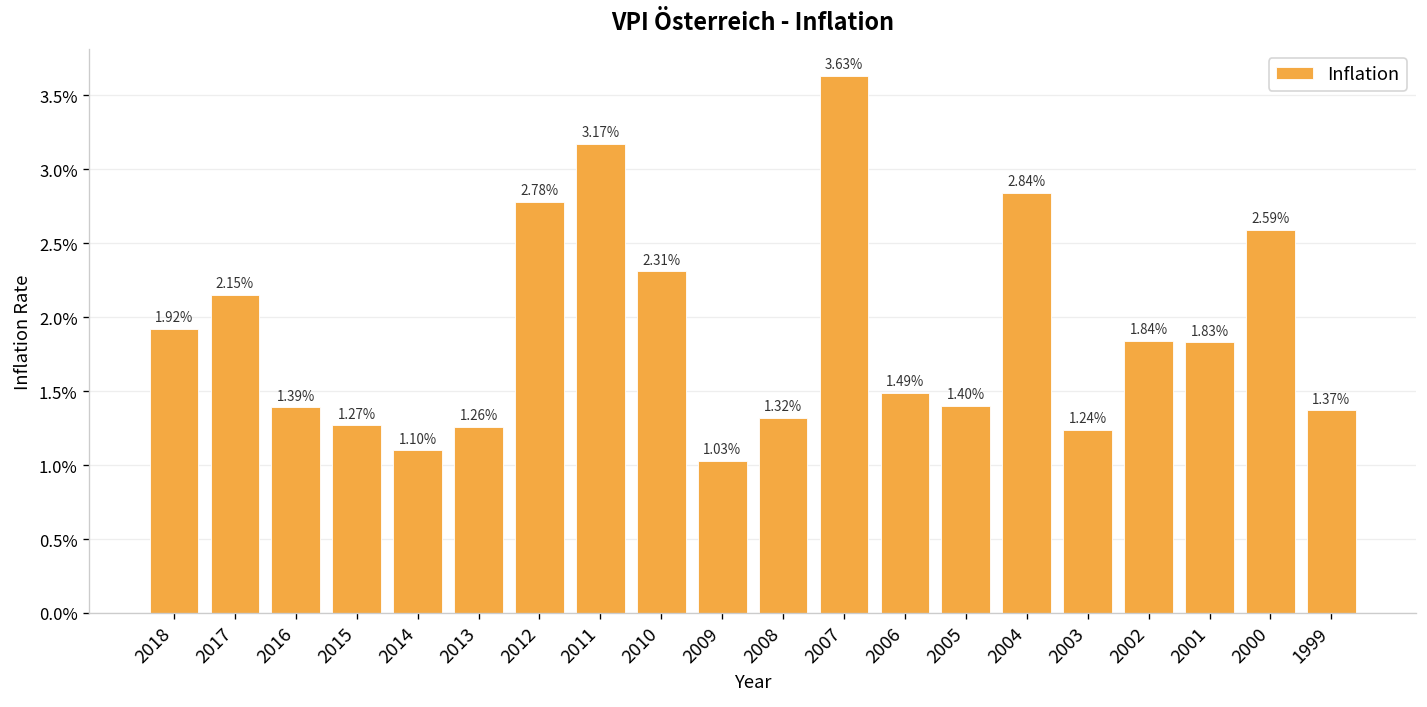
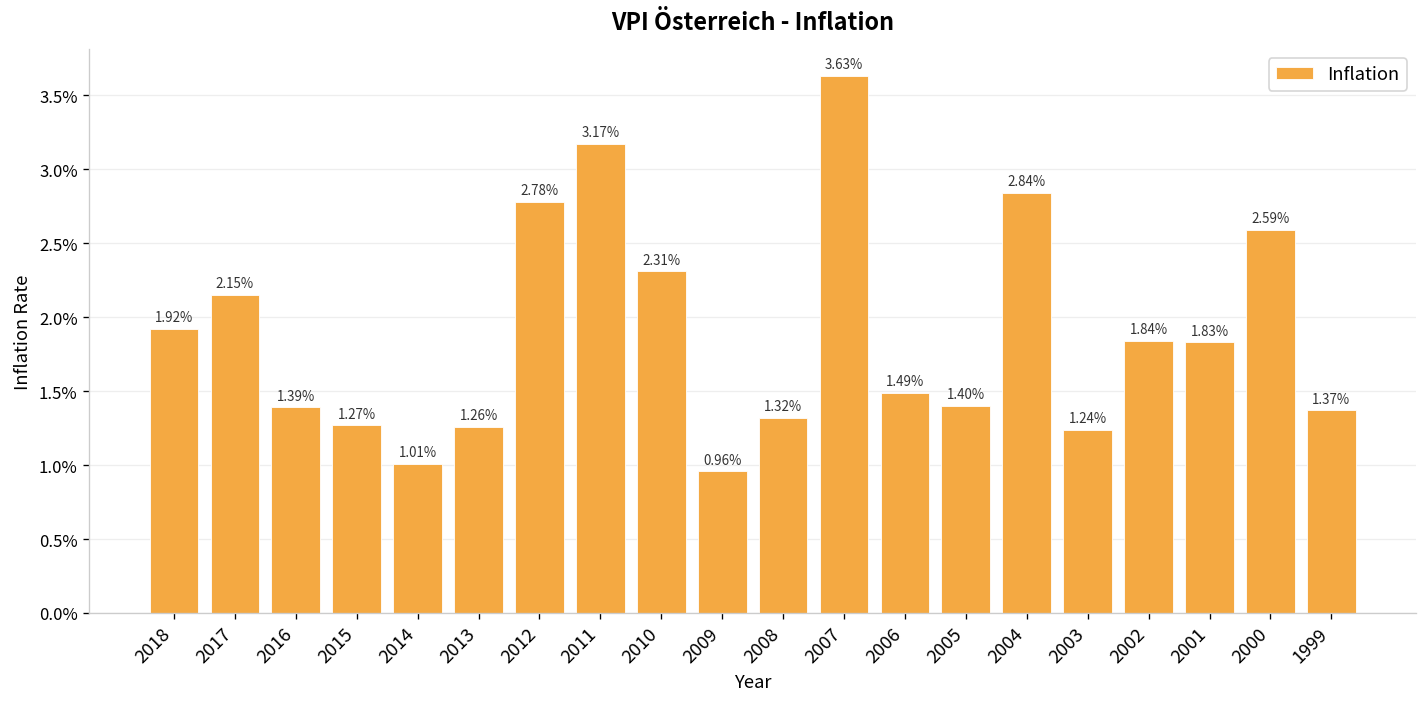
2014: 1.10% -> 1.01%
2009: 1.03% -> 0.96%
